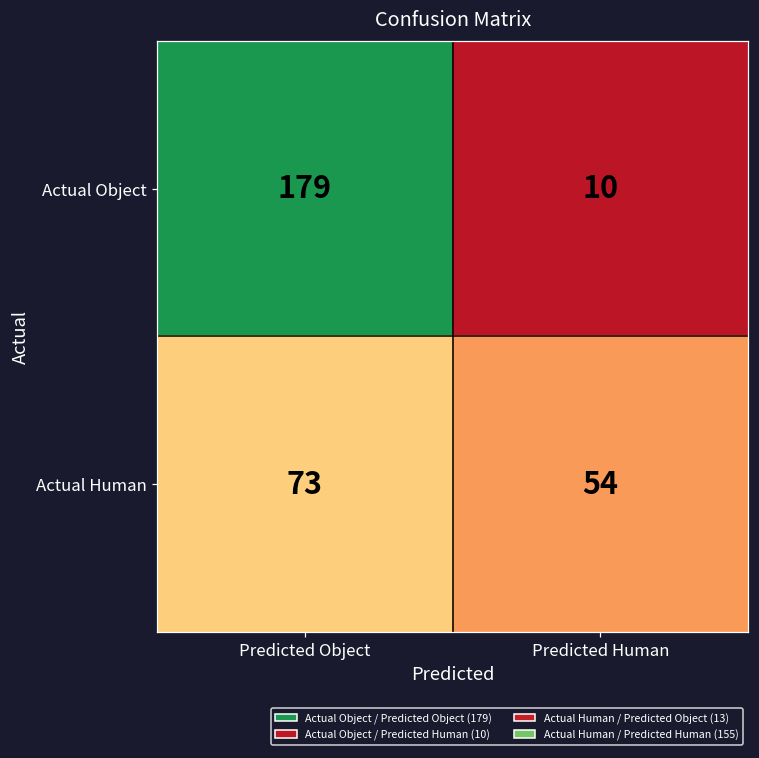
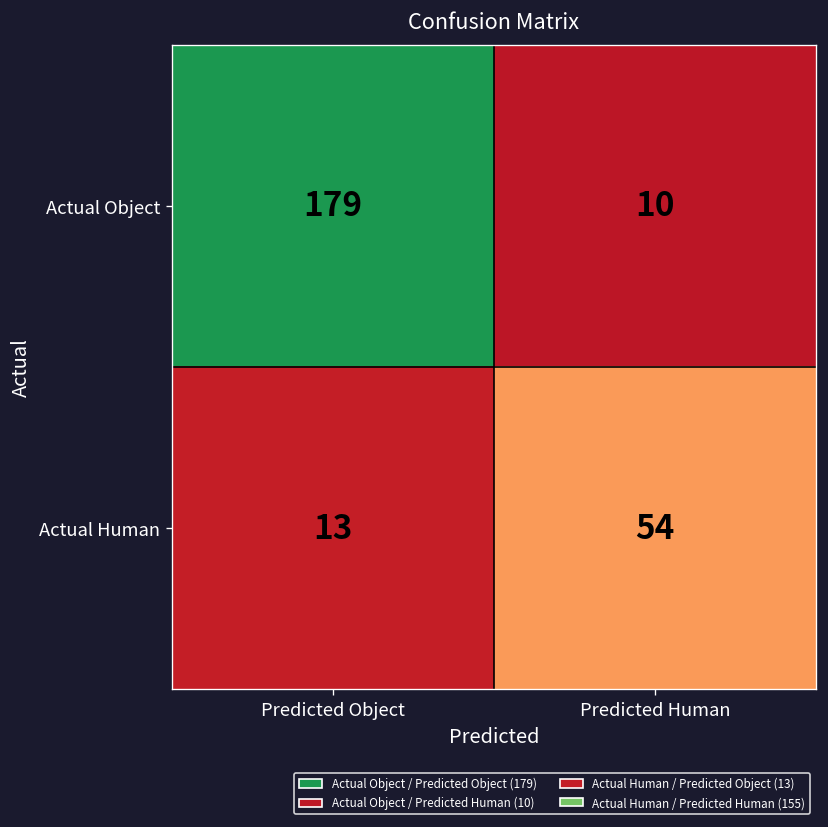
Actual Human, Predicted Object: 73 -> 13
